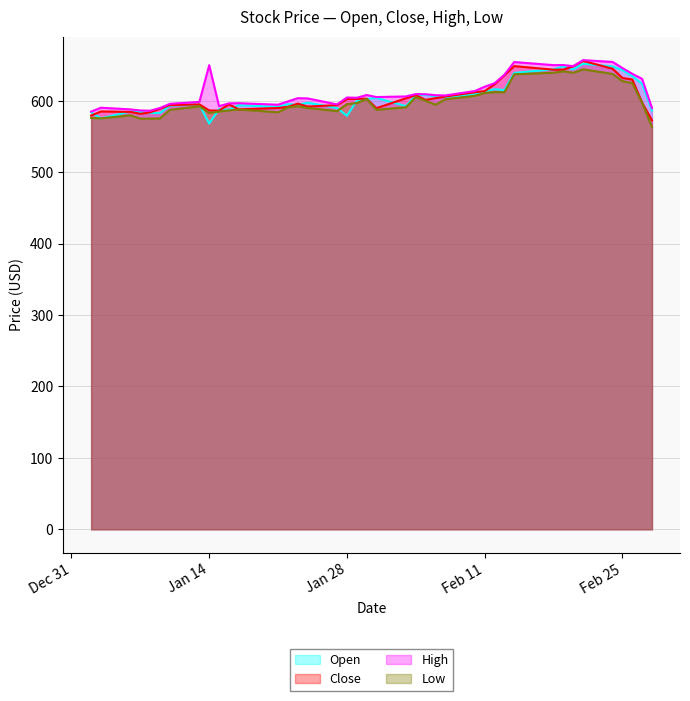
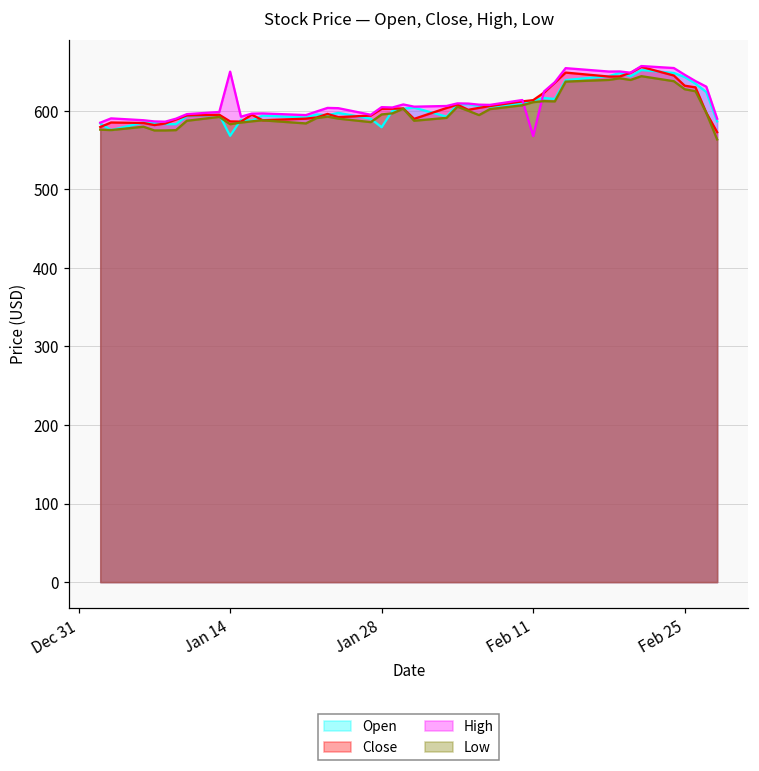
High, Feb 11: 620 -> 570
